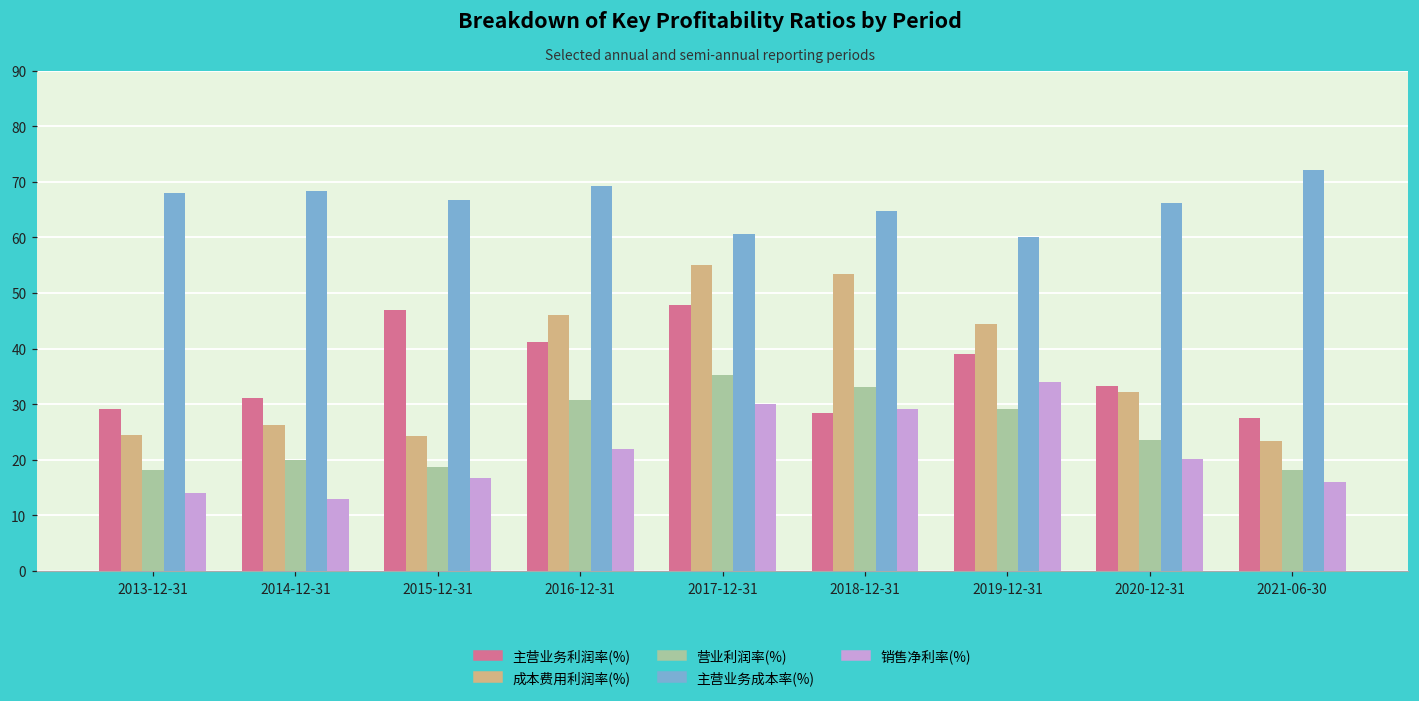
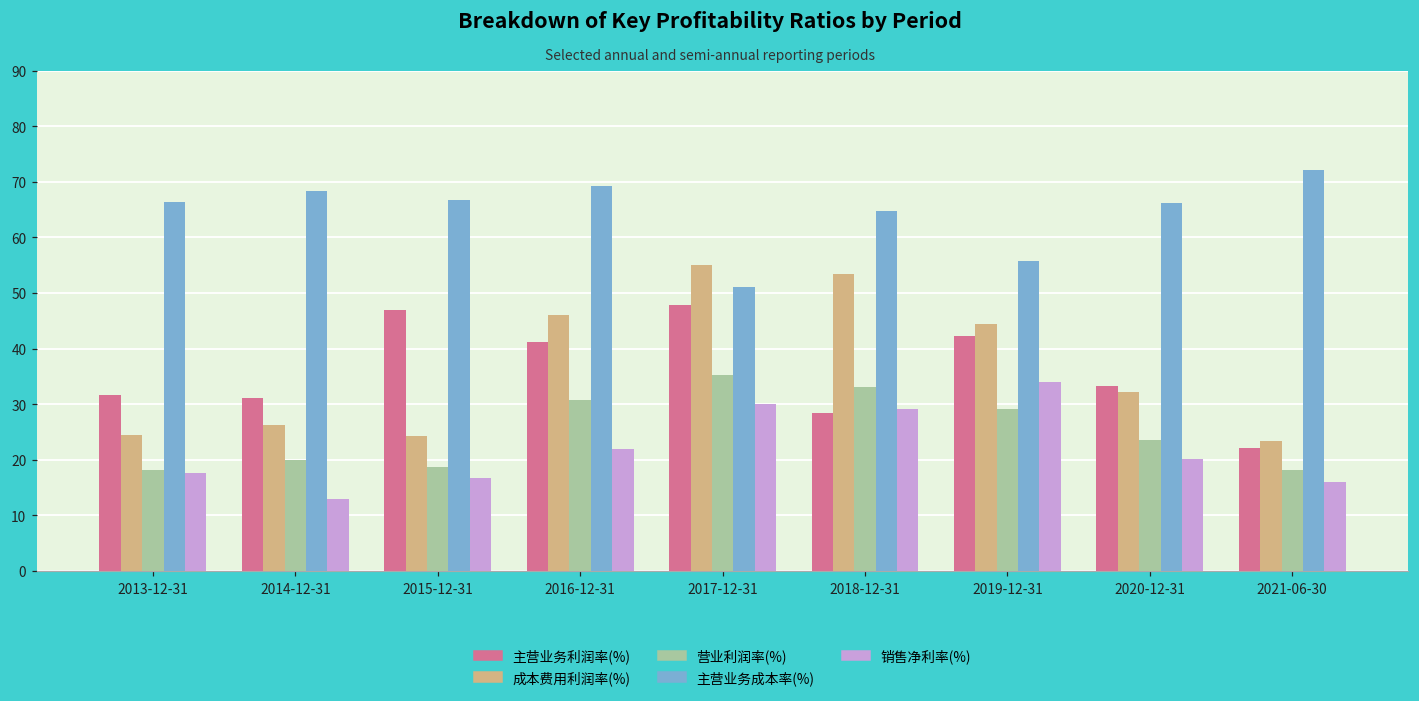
主营业务利润率(%), 2013-12-31: 29 -> 32
主营业务成本率(%), 2013-12-31: 68 -> 66
销售净利率(%), 2013-12-31: 14 -> 18
主营业务成本率(%), 2017-12-31: 61 -> 51
主营业务利润率(%), 2019-12-31: 39 -> 42
主营业务成本率(%), 2019-12-31: 60 -> 56
主营业务利润率(%), 2021-06-30: 27 -> 22
